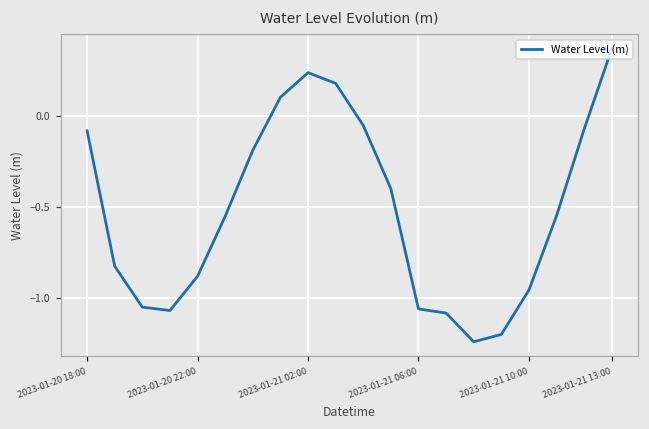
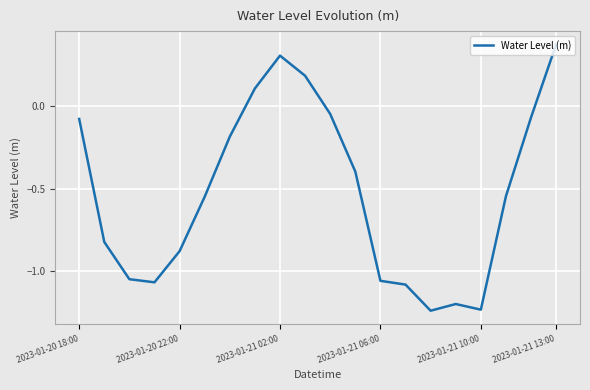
2023-01-21 02:00: 0.24 -> 0.30
2023-01-21 10:00: -0.95 -> -1.23
